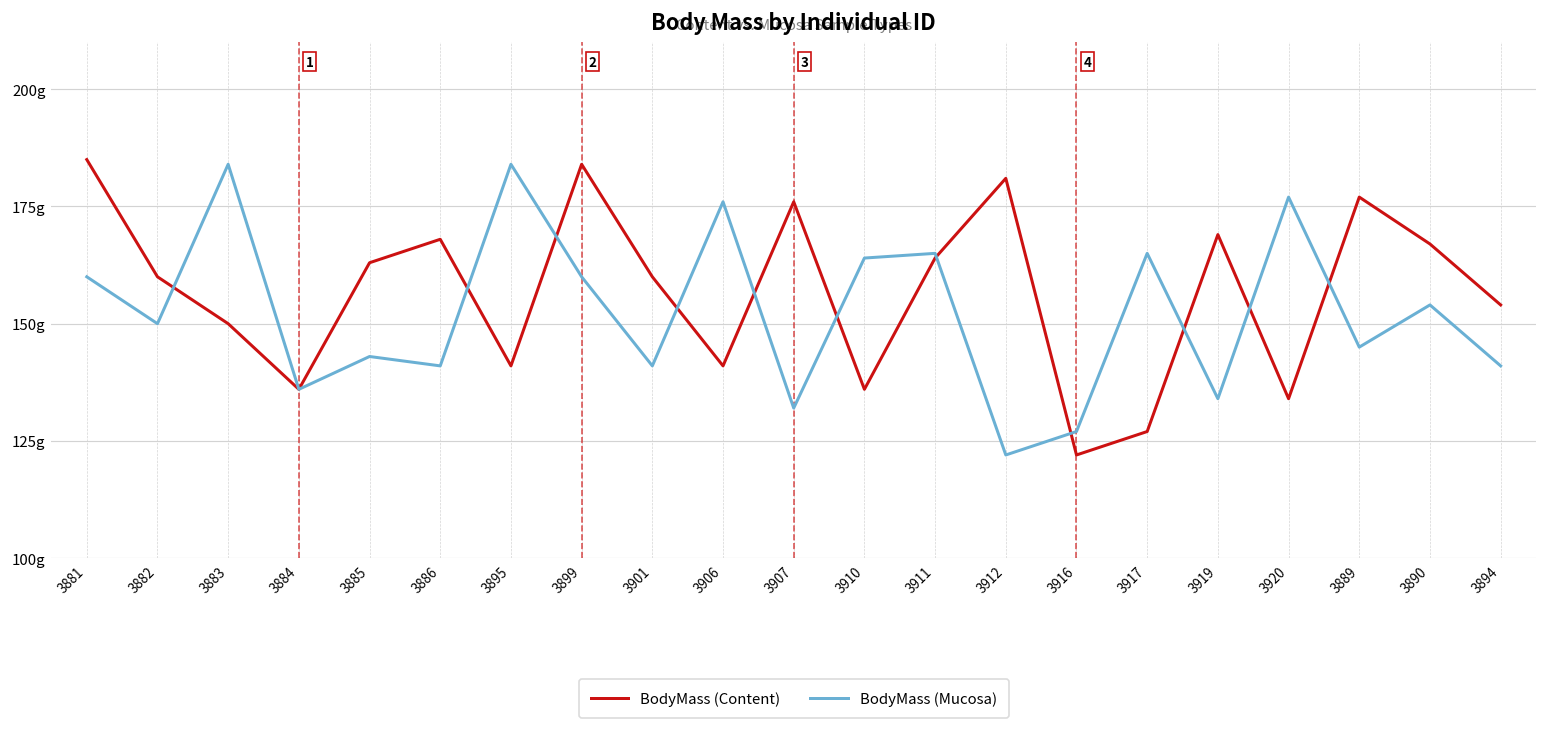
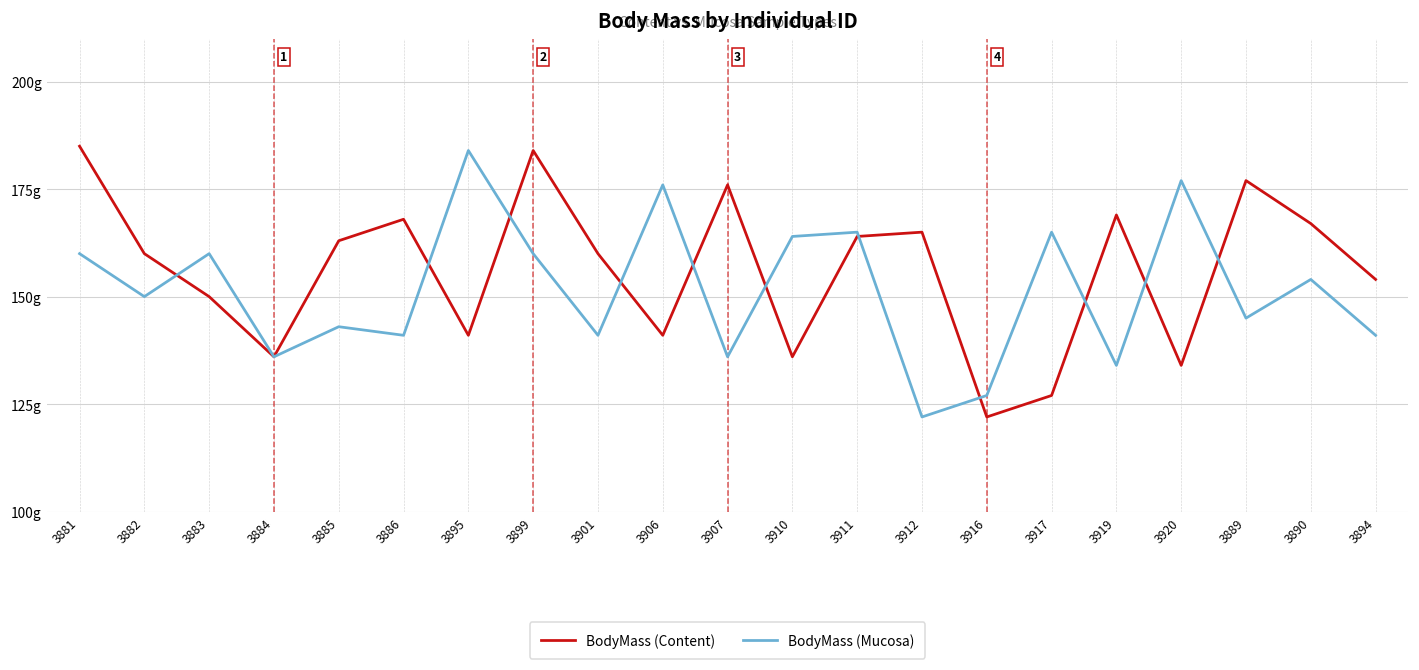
BodyMass (Mucosa), 3883: 184g -> 160g
BodyMass (Mucosa), 3907: 132g -> 136g
BodyMass (Content), 3912: 181g -> 165g
